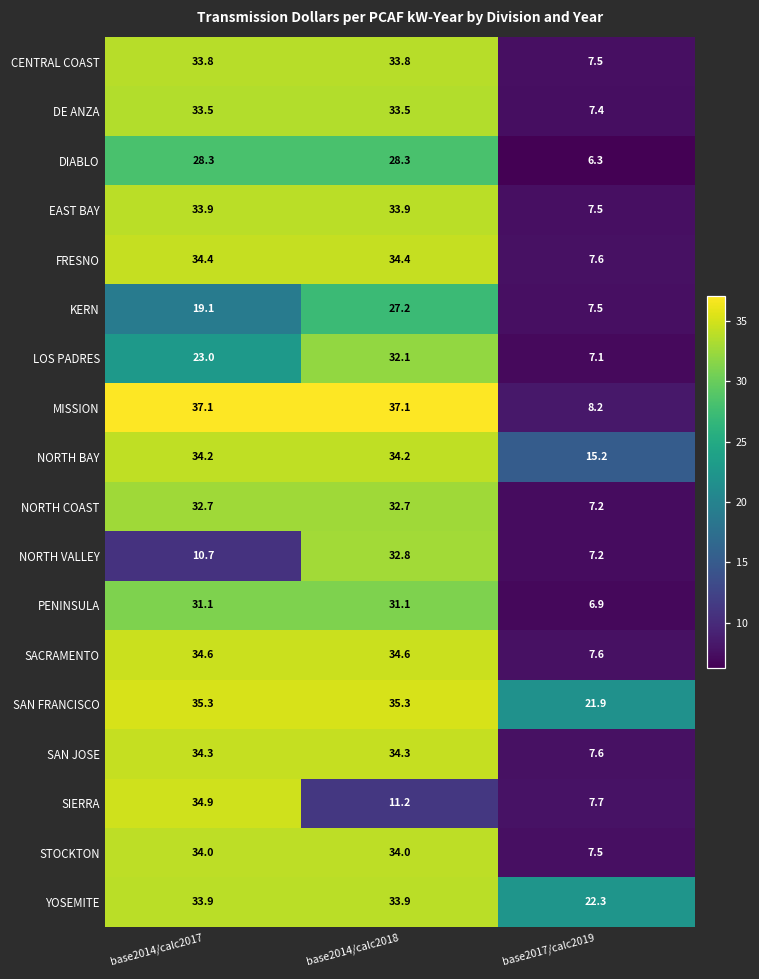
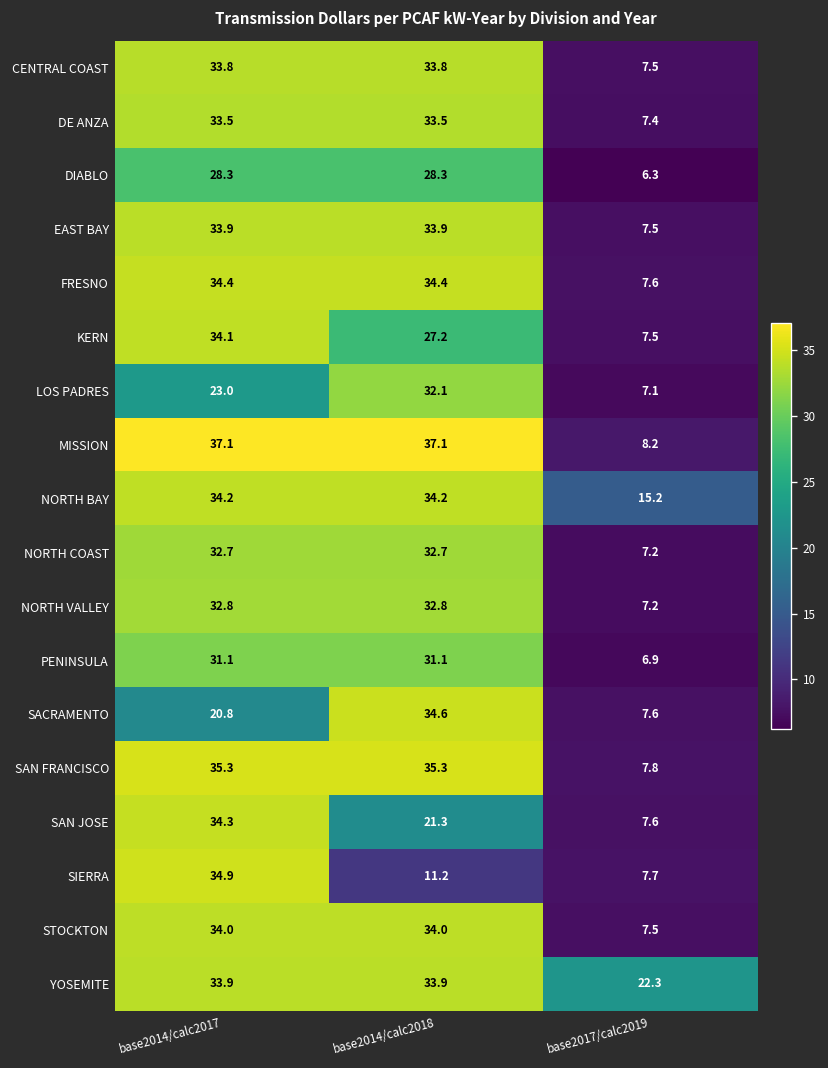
KERN, base2014/calc2017: 19.1 -> 34.1
NORTH VALLEY, base2014/calc2017: 10.7 -> 32.8
SACRAMENTO, base2014/calc2017: 34.6 -> 20.8
SAN FRANCISCO, base2017/calc2019: 21.9 -> 7.8
SAN JOSE, base2014/calc2018: 34.3 -> 21.3
